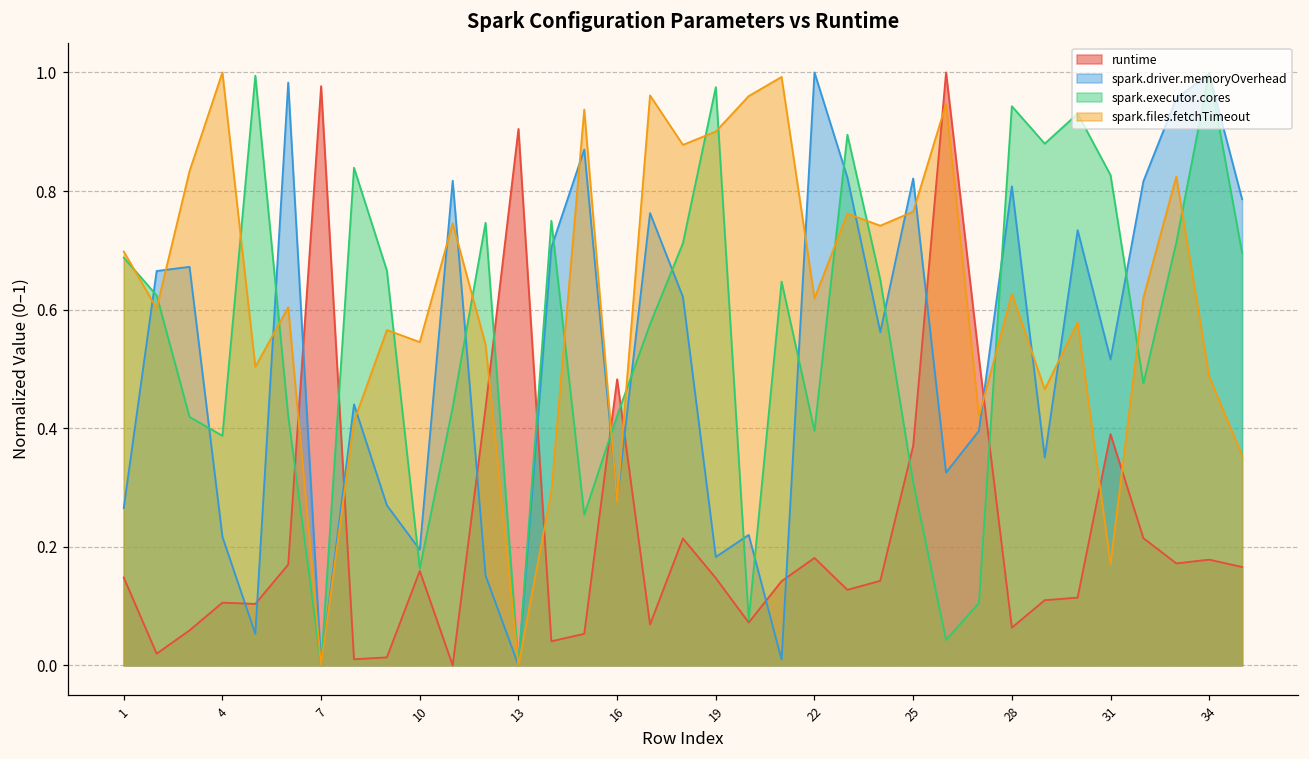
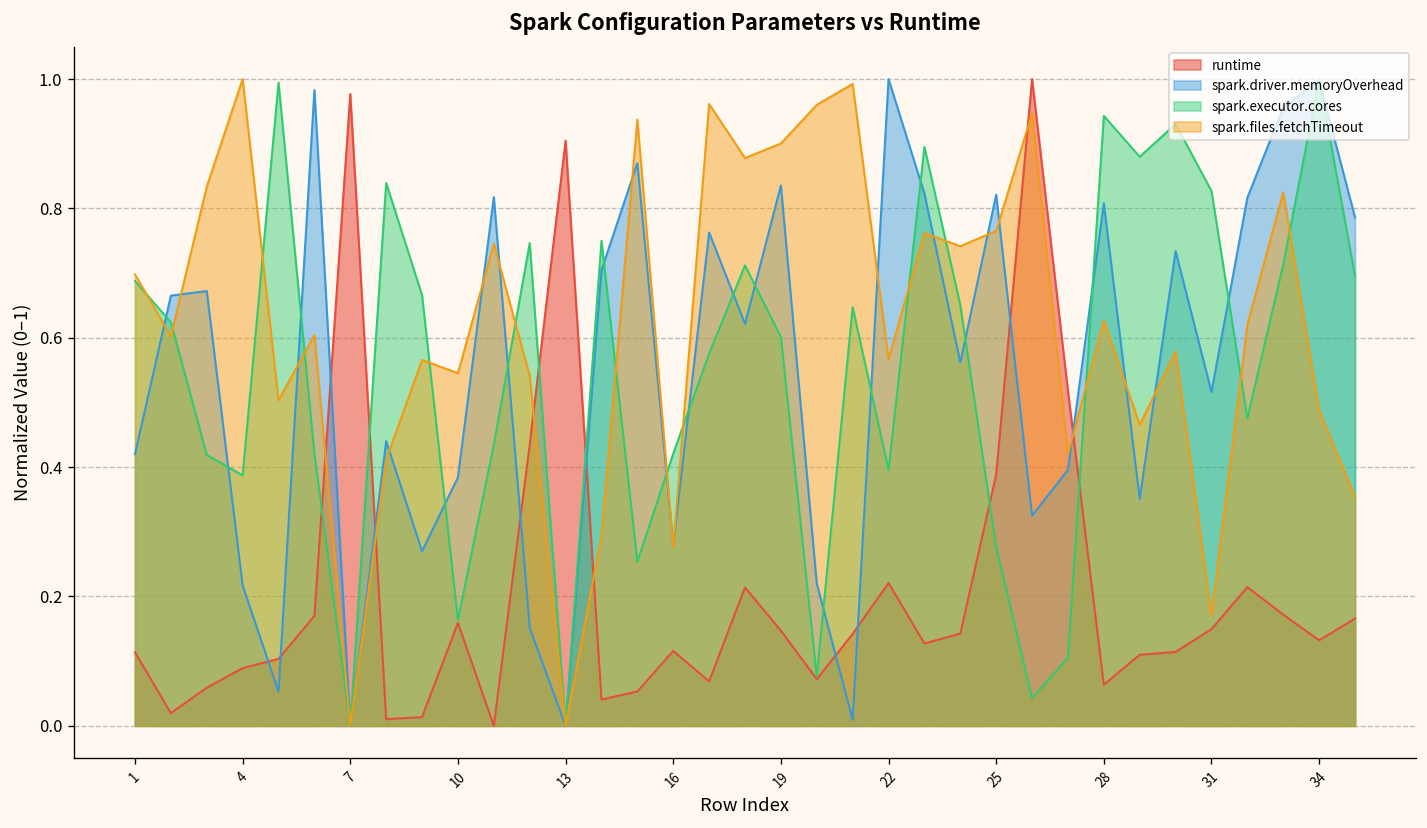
runtime, 1: 0.15 -> 0.11
spark.driver.memoryOverhead, 1: 0.27 -> 0.42
runtime, 4: 0.11 -> 0.09
spark.driver.memoryOverhead, 10: 0.20 -> 0.38
runtime, 16: 0.48 -> 0.12
spark.driver.memoryOverhead, 19: 0.18 -> 0.84
spark.executor.cores, 19: 0.98 -> 0.60
runtime, 22: 0.18 -> 0.22
spark.files.fetchTimeout, 22: 0.62 -> 0.57
runtime, 25: 0.37 -> 0.39
spark.executor.cores, 25: 0.31 -> 0.28
runtime, 31: 0.39 -> 0.15
runtime, 34: 0.18 -> 0.13
